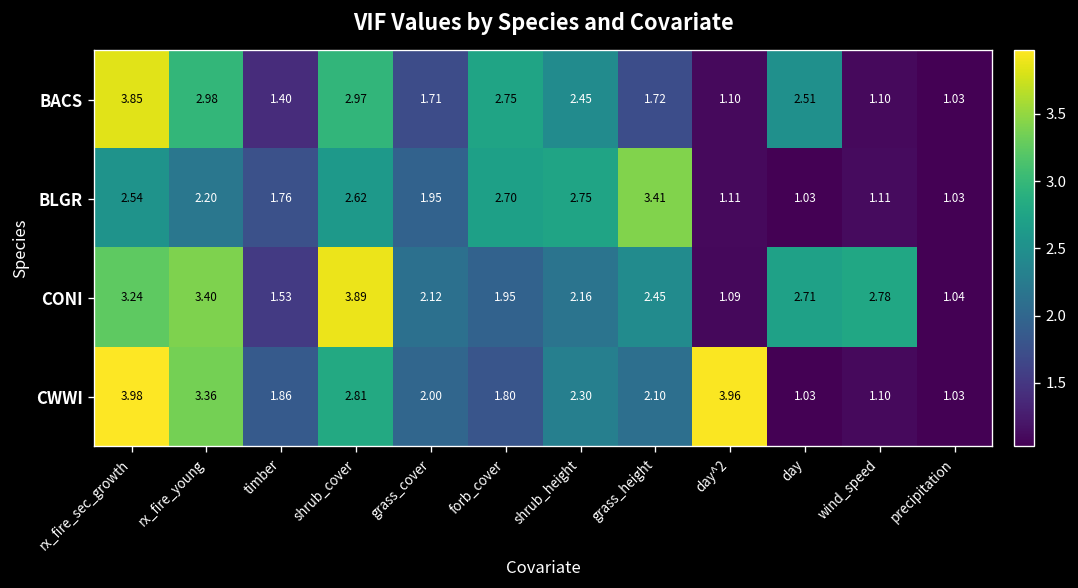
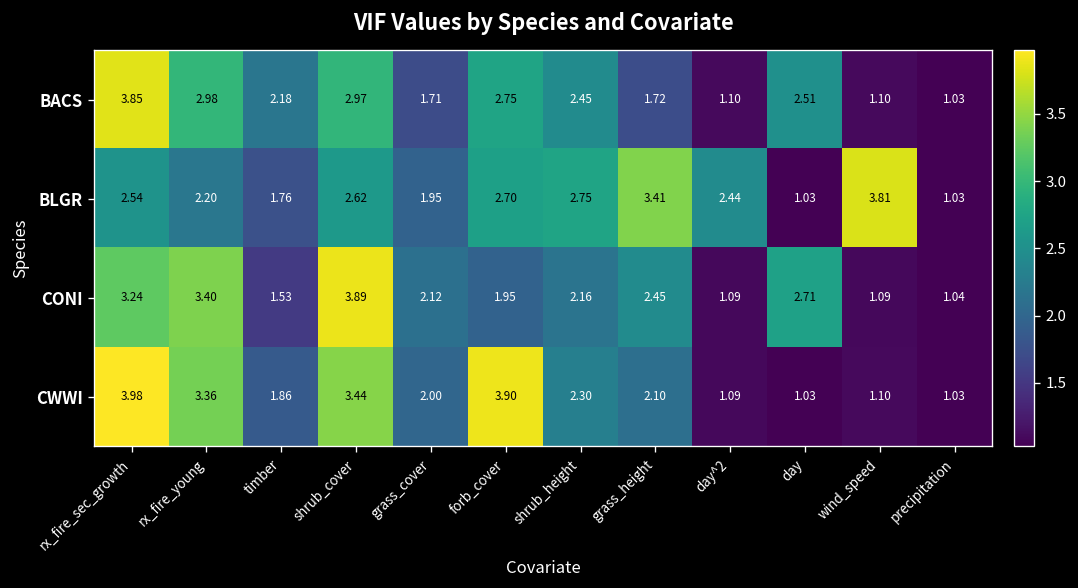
BACS, timber: 1.40 -> 2.18
BLGR, day^2: 1.11 -> 2.44
BLGR, wind_speed: 1.11 -> 3.81
CONI, wind_speed: 2.78 -> 1.09
CWWI, shrub_cover: 2.81 -> 3.44
CWWI, forb_cover: 1.80 -> 3.90
CWWI, day^2: 3.96 -> 1.09
